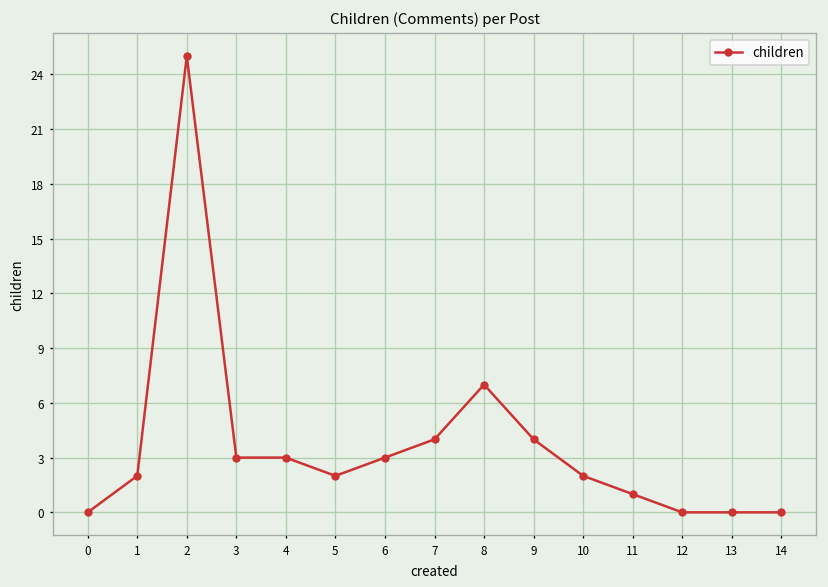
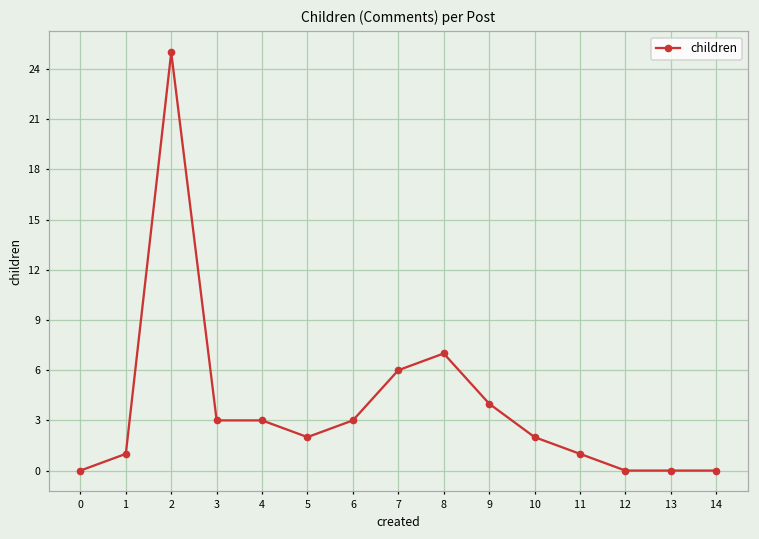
1: 2 -> 1
7: 4 -> 6
